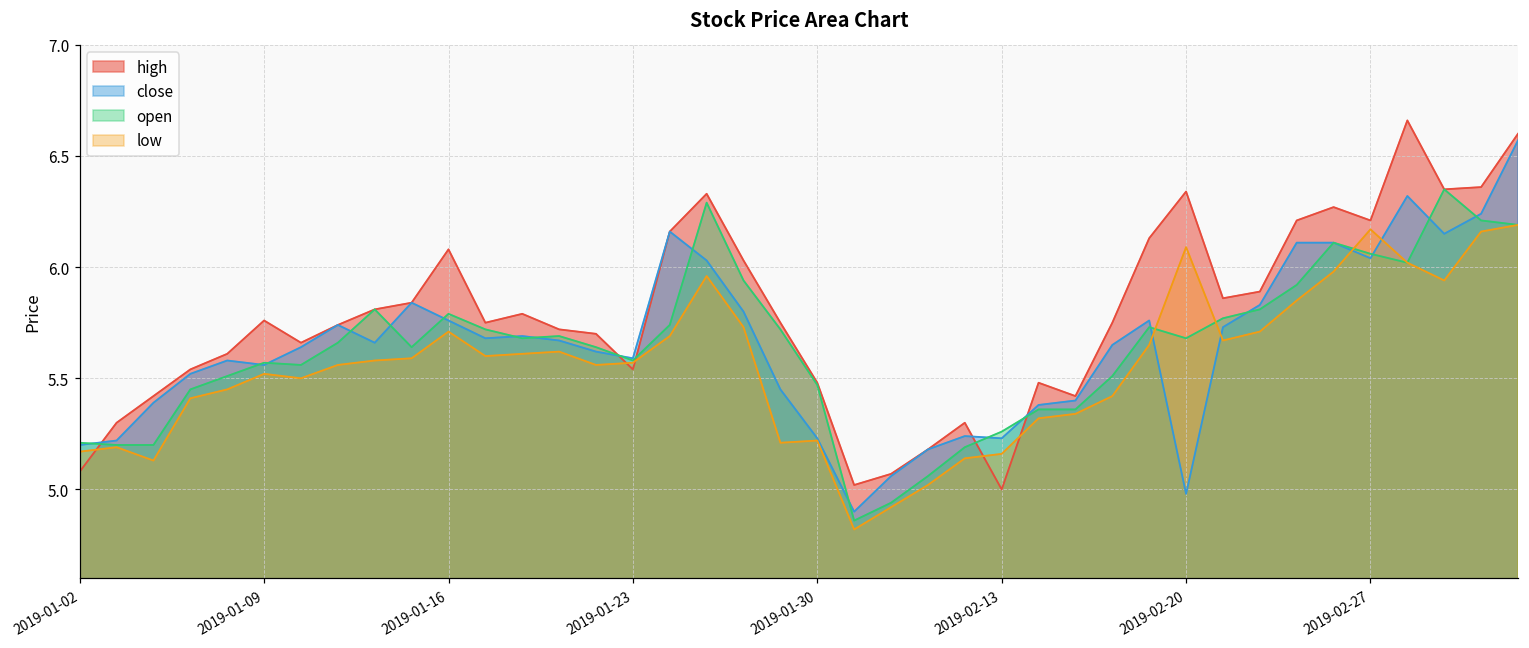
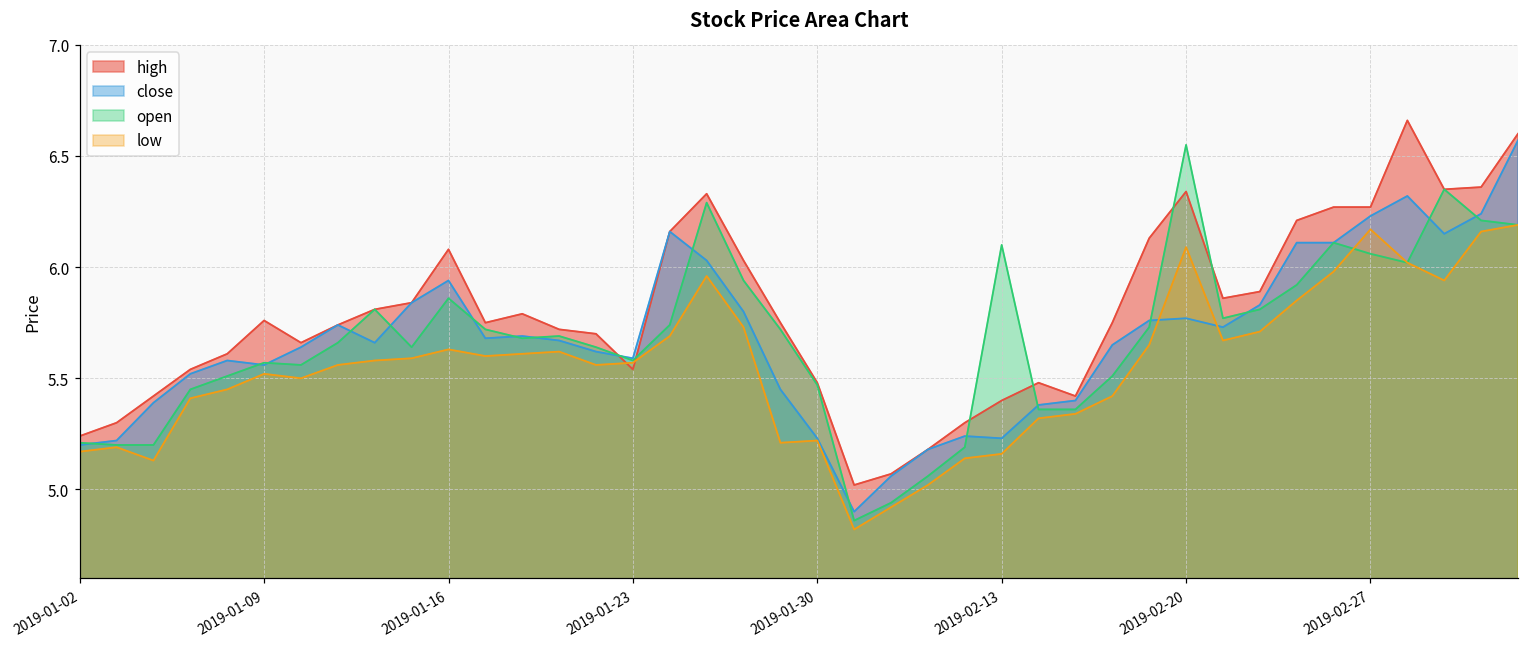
high, 2019-01-02: 5.08 -> 5.24
close, 2019-01-16: 5.76 -> 5.94
open, 2019-01-16: 5.79 -> 5.86
low, 2019-01-16: 5.71 -> 5.63
high, 2019-02-13: 5.0 -> 5.4
open, 2019-02-13: 5.26 -> 6.10
close, 2019-02-20: 4.98 -> 5.77
open, 2019-02-20: 5.68 -> 6.55
high, 2019-02-27: 6.21 -> 6.27
close, 2019-02-27: 6.04 -> 6.23
